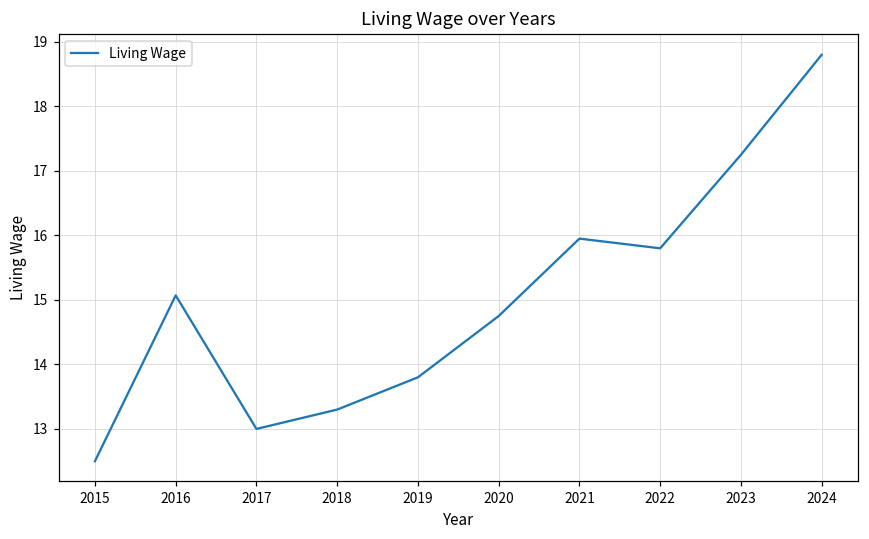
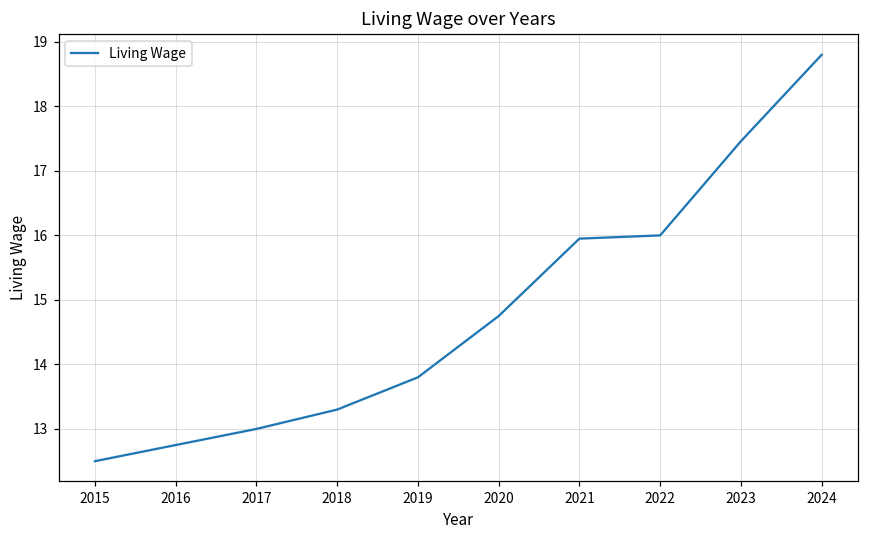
2016: 15.1 -> 12.8
2022: 15.8 -> 16.0
2023: 17.3 -> 17.5
